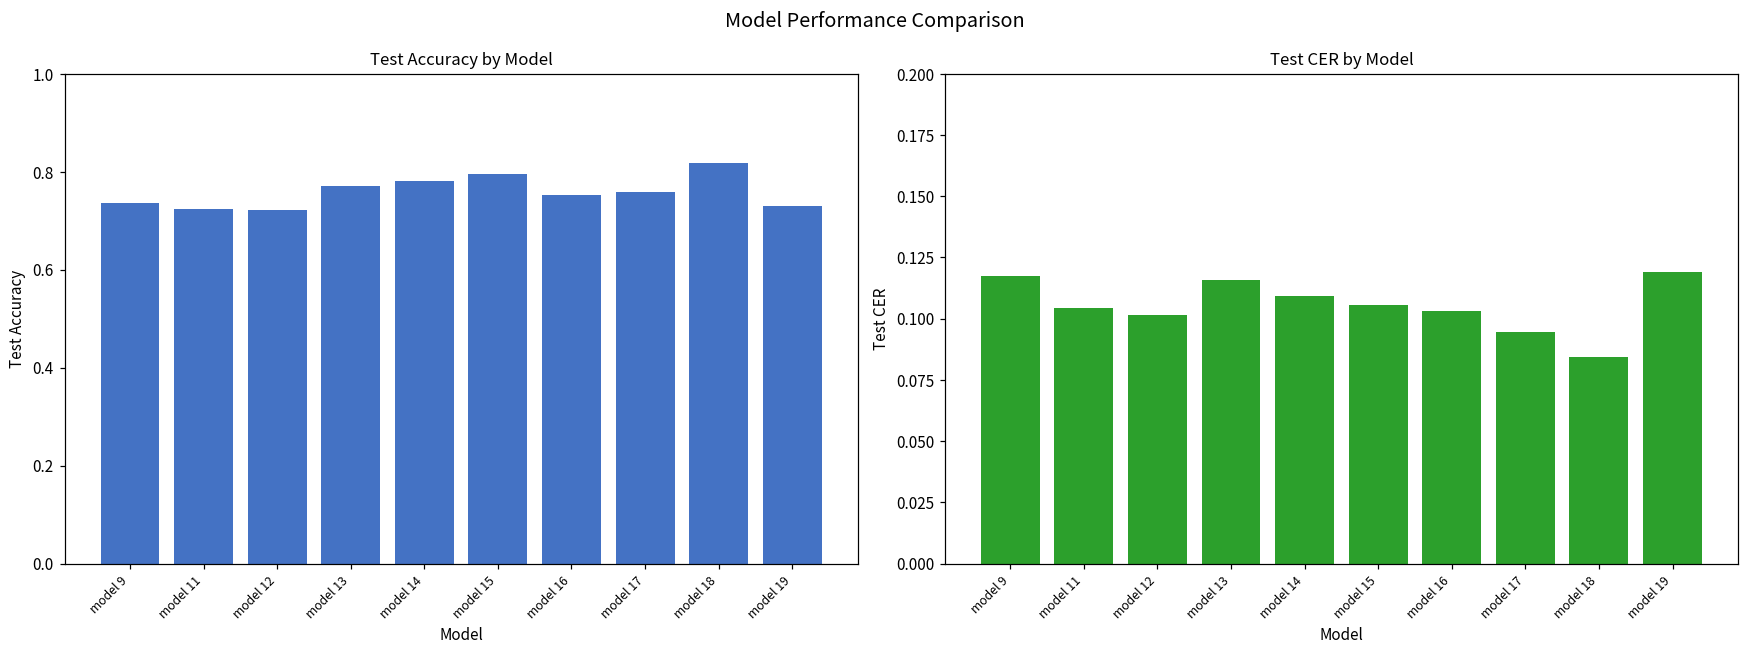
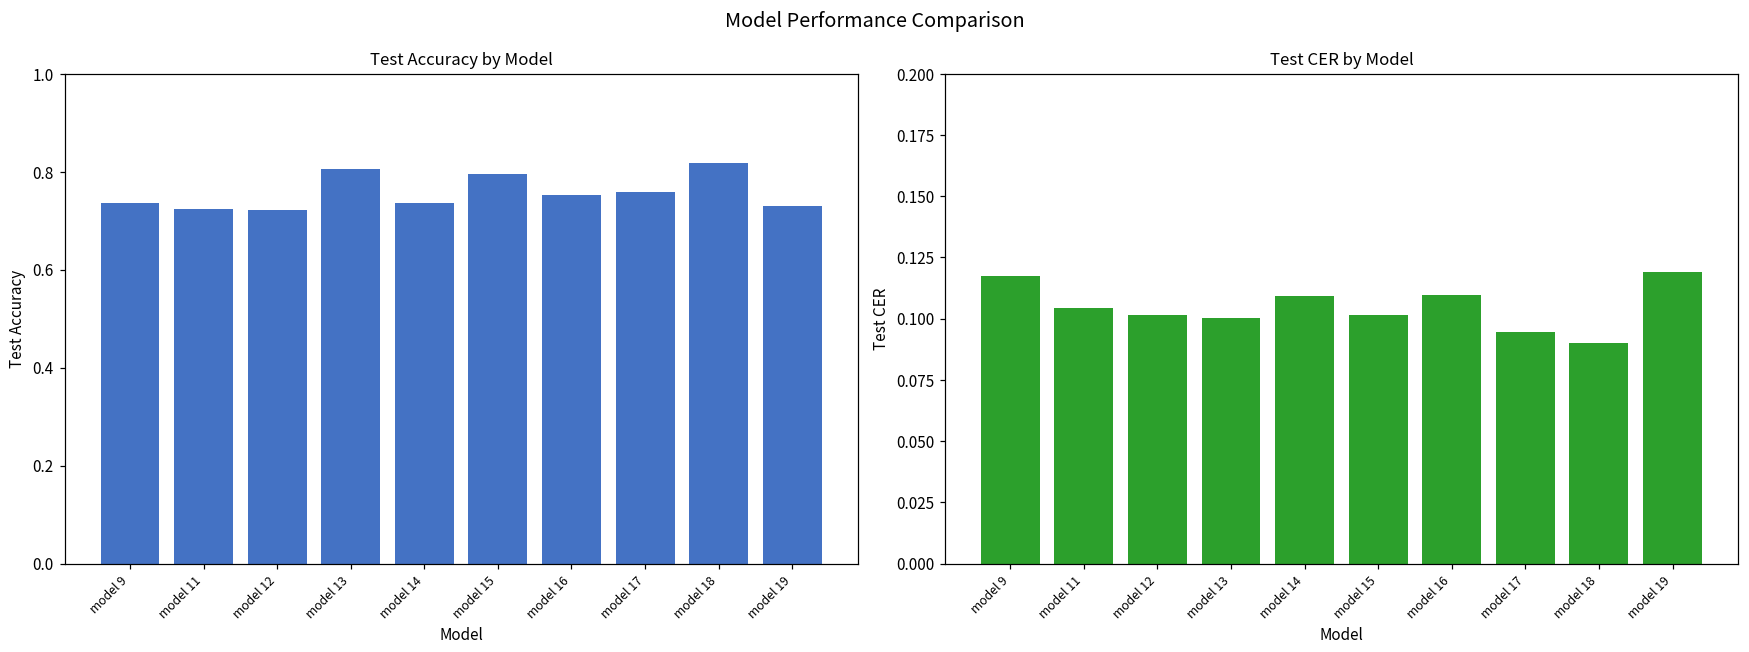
Test Accuracy by Model, model 13: 0.77 -> 0.81
Test Accuracy by Model, model 14: 0.78 -> 0.74
Test CER by Model, model 13: 0.116 -> 0.100
Test CER by Model, model 15: 0.105 -> 0.102
Test CER by Model, model 16: 0.103 -> 0.110
Test CER by Model, model 18: 0.084 -> 0.090
